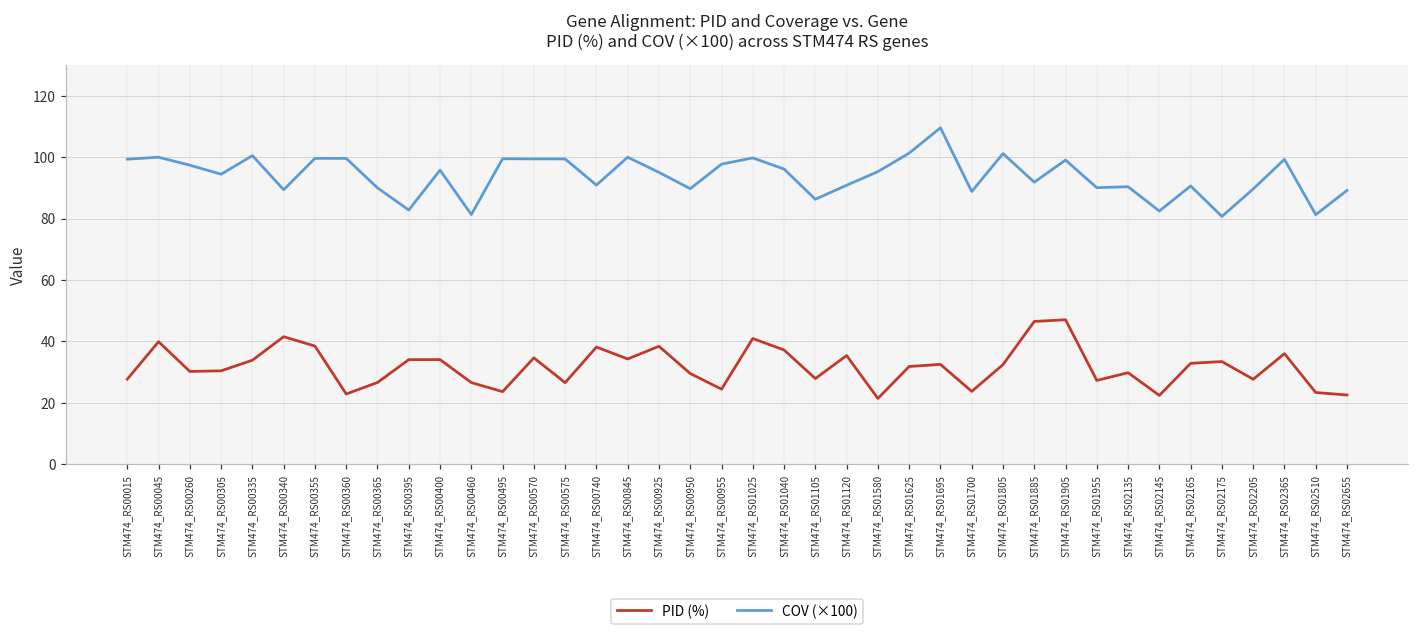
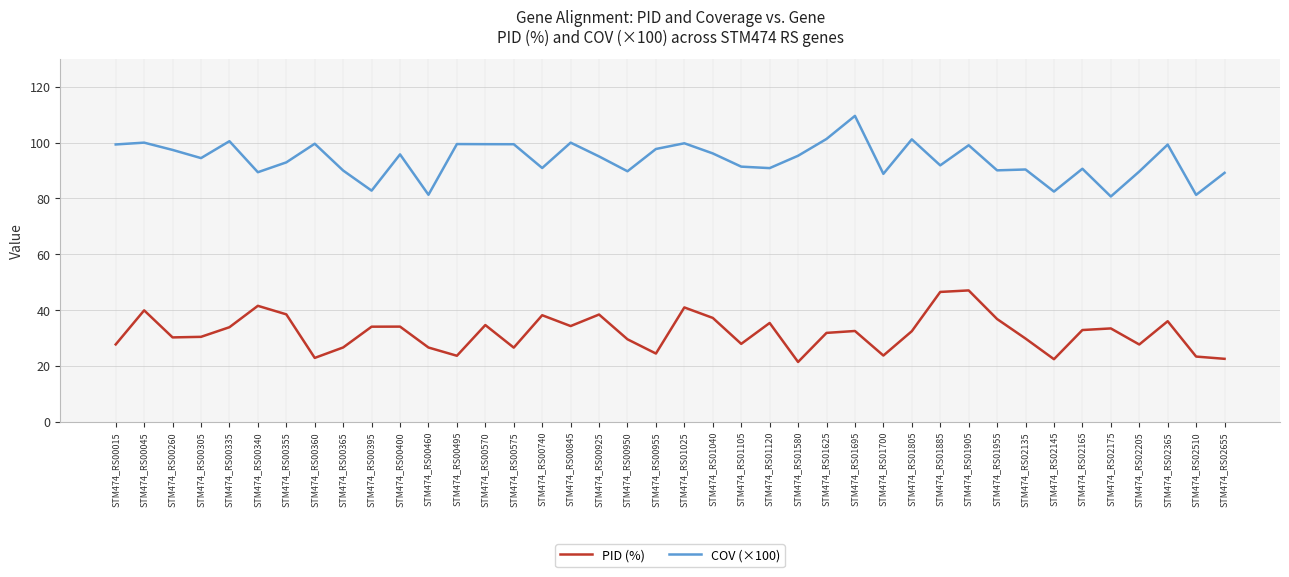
COV (×100), STM474_RS00355: 100 -> 93
COV (×100), STM474_RS01105: 86 -> 91
PID (%), STM474_RS01955: 27 -> 37
